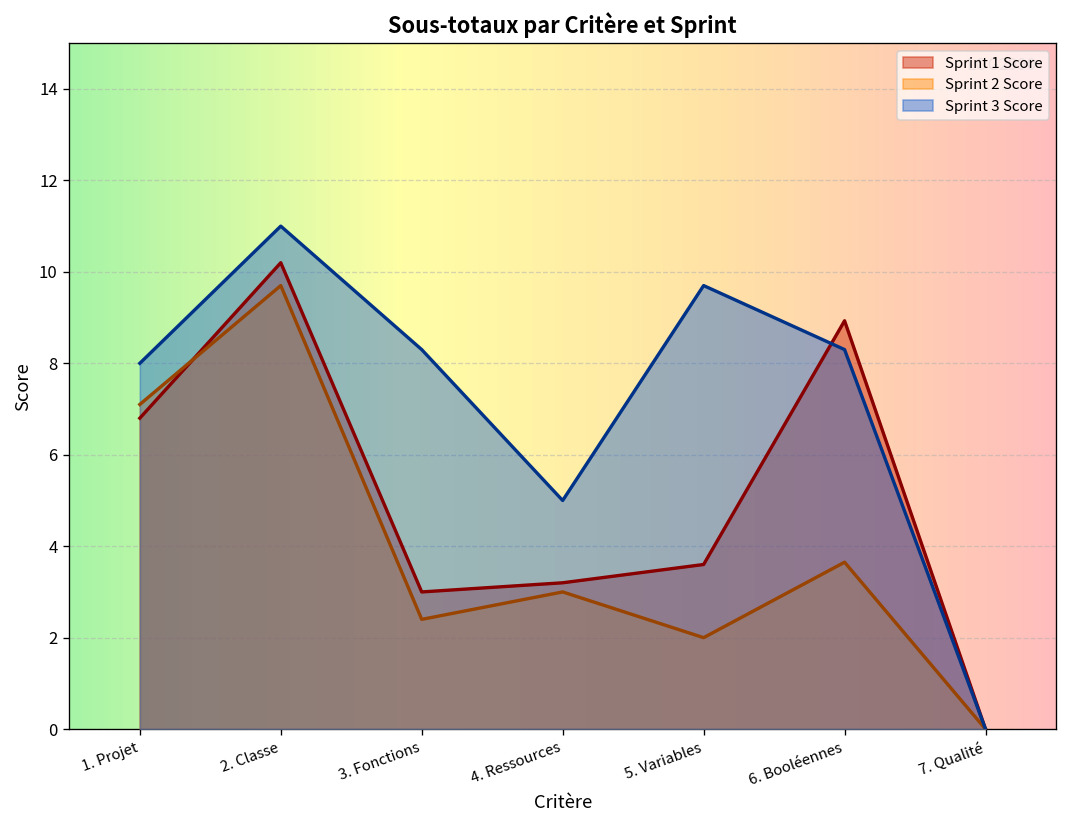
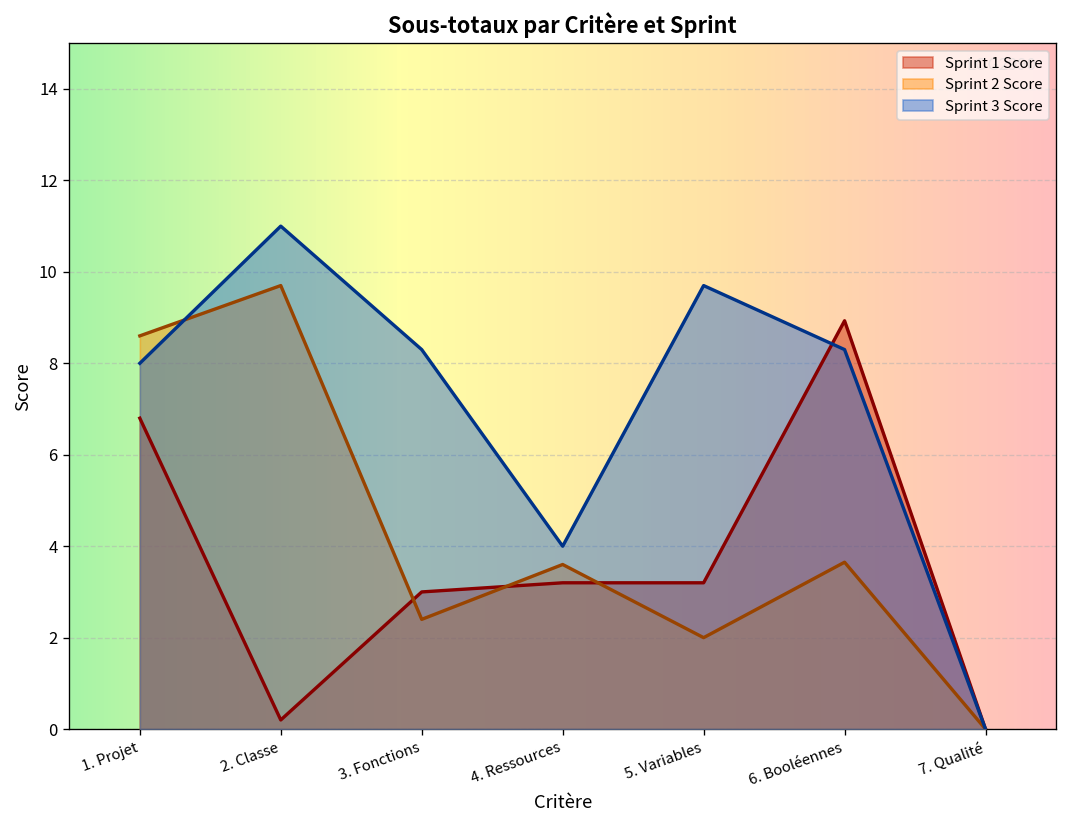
Sprint 2 Score, 1. Projet: 7.1 -> 8.6
Sprint 1 Score, 2. Classe: 10.2 -> 0.2
Sprint 2 Score, 4. Ressources: 3.0 -> 3.6
Sprint 3 Score, 4. Ressources: 5 -> 4
Sprint 1 Score, 5. Variables: 3.6 -> 3.2
